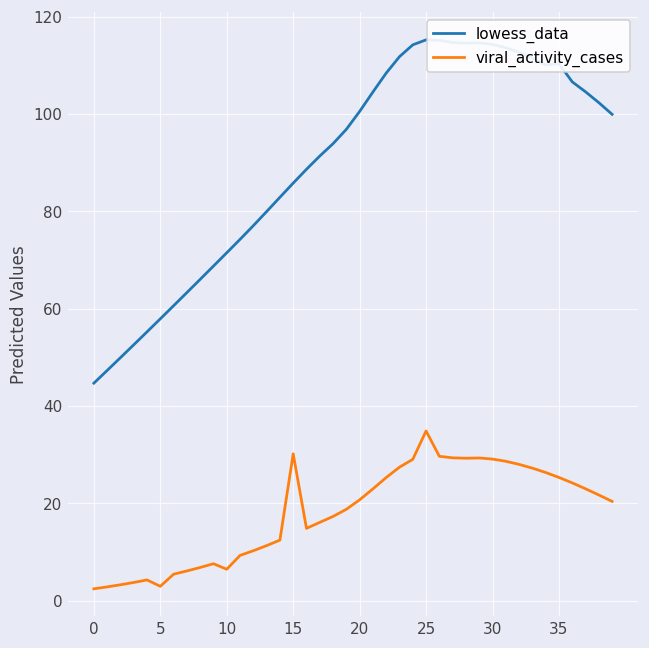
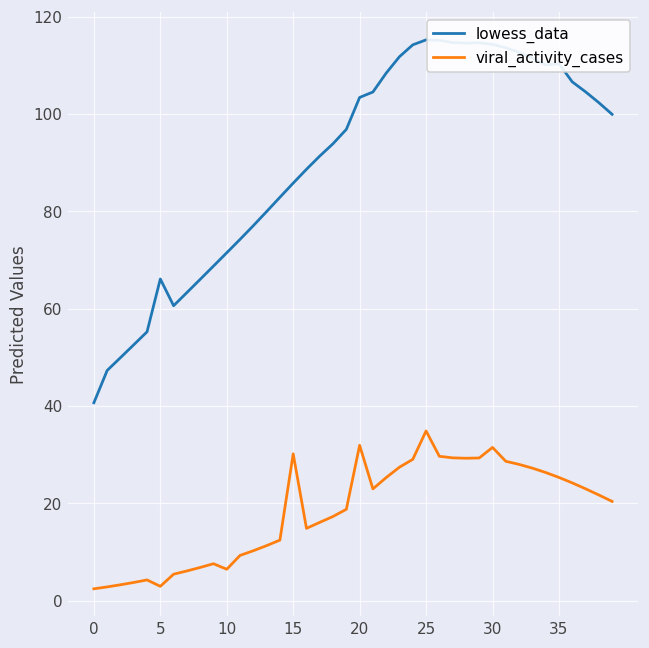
lowess_data, 0: 45 -> 41
lowess_data, 5: 58 -> 66
lowess_data, 20: 101 -> 103
viral_activity_cases, 20: 21 -> 32
viral_activity_cases, 30: 29 -> 31
